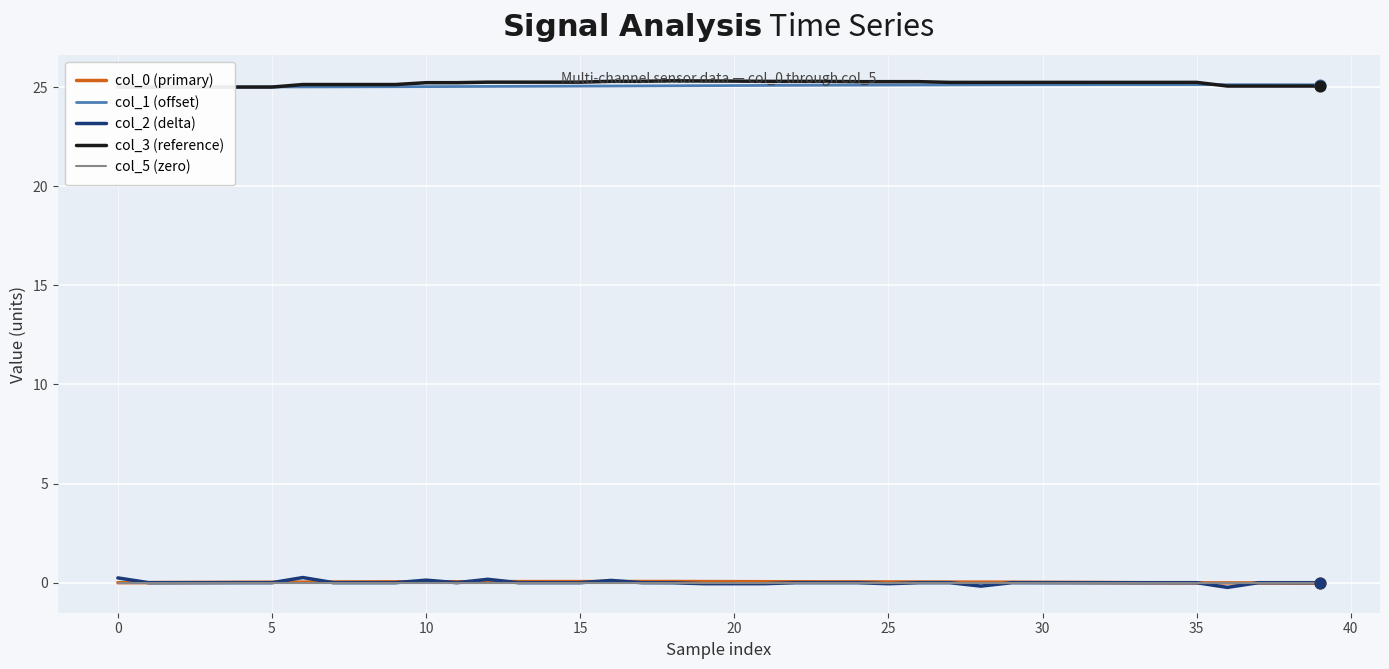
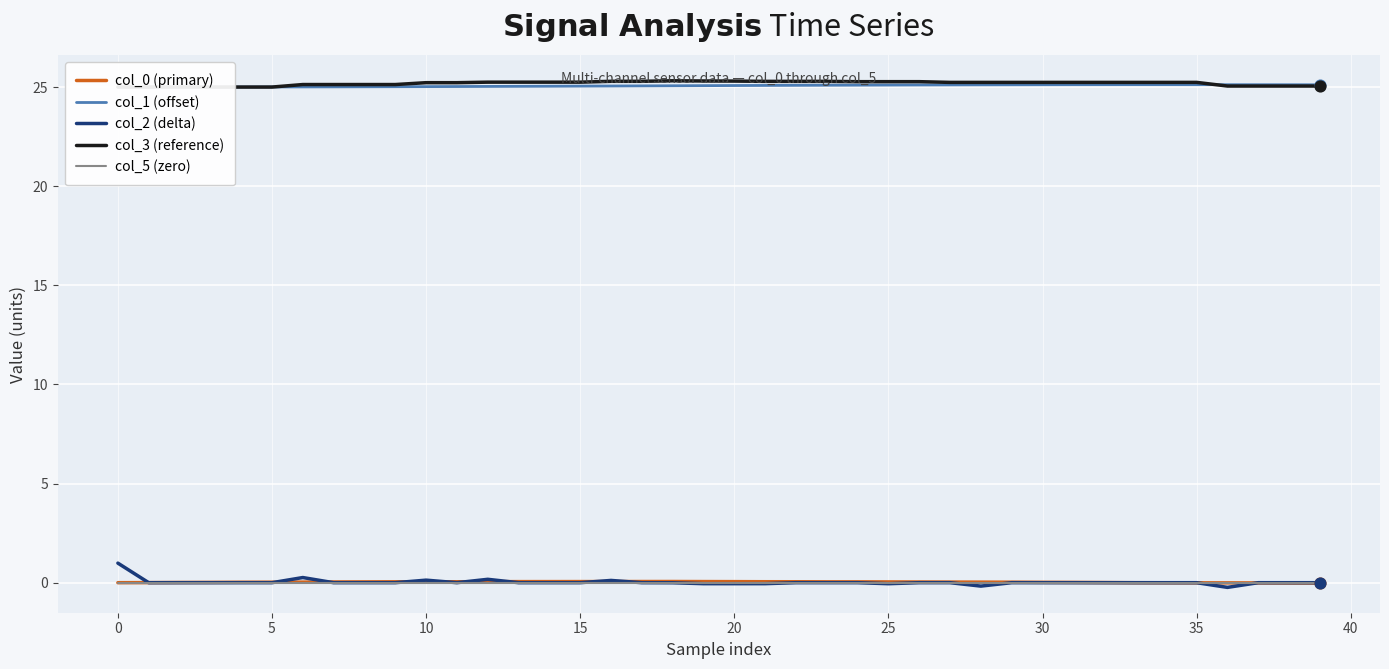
col_2 (delta), 0: 0.2 -> 1.0
